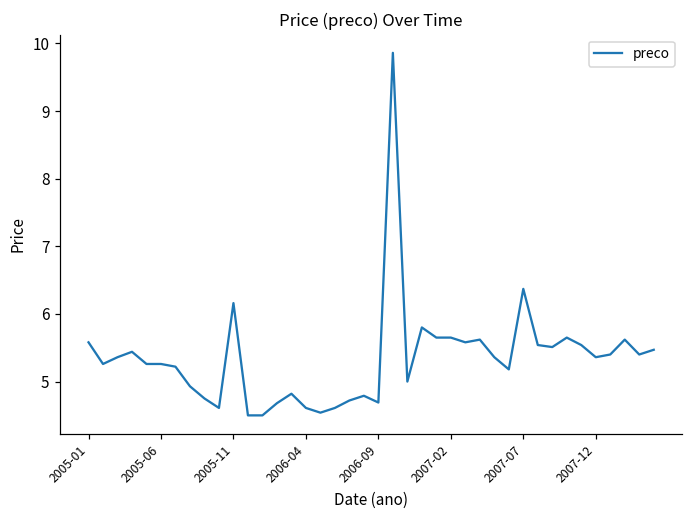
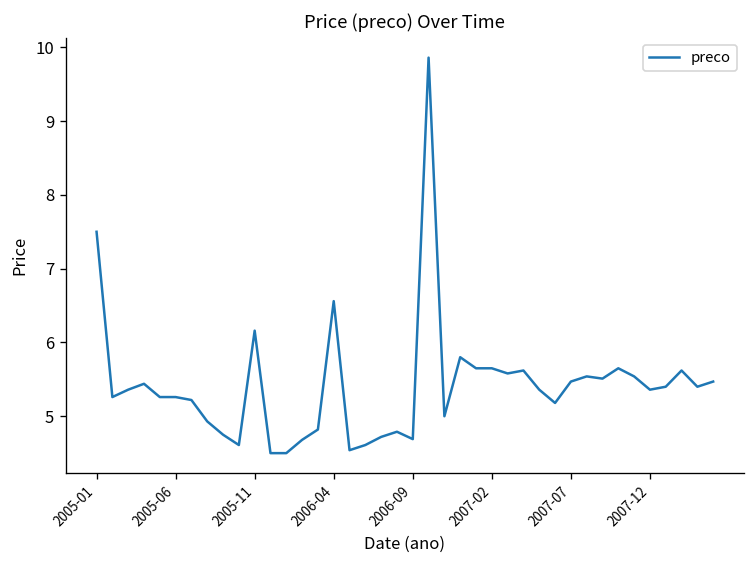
2005-01: 5.6 -> 7.5
2006-04: 4.6 -> 6.6
2007-07: 6.4 -> 5.5
